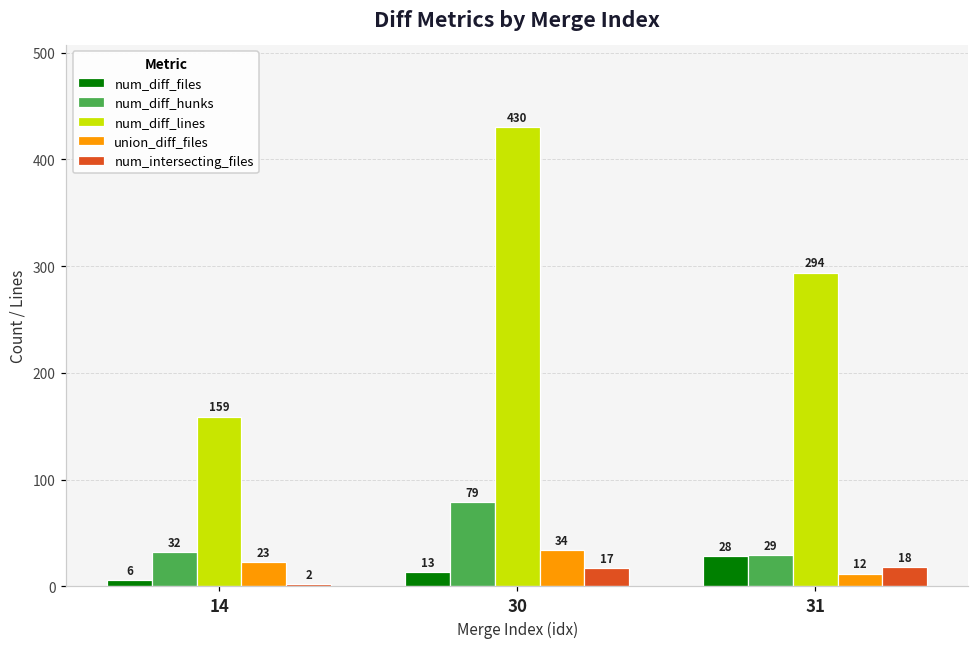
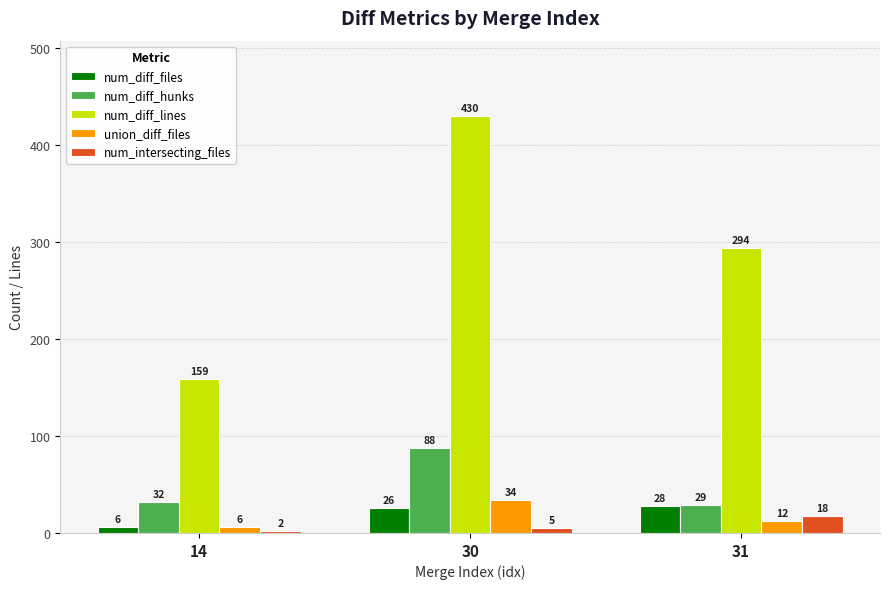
union_diff_files, 14: 23 -> 6
num_diff_files, 30: 13 -> 26
num_diff_hunks, 30: 79 -> 88
num_intersecting_files, 30: 17 -> 5
